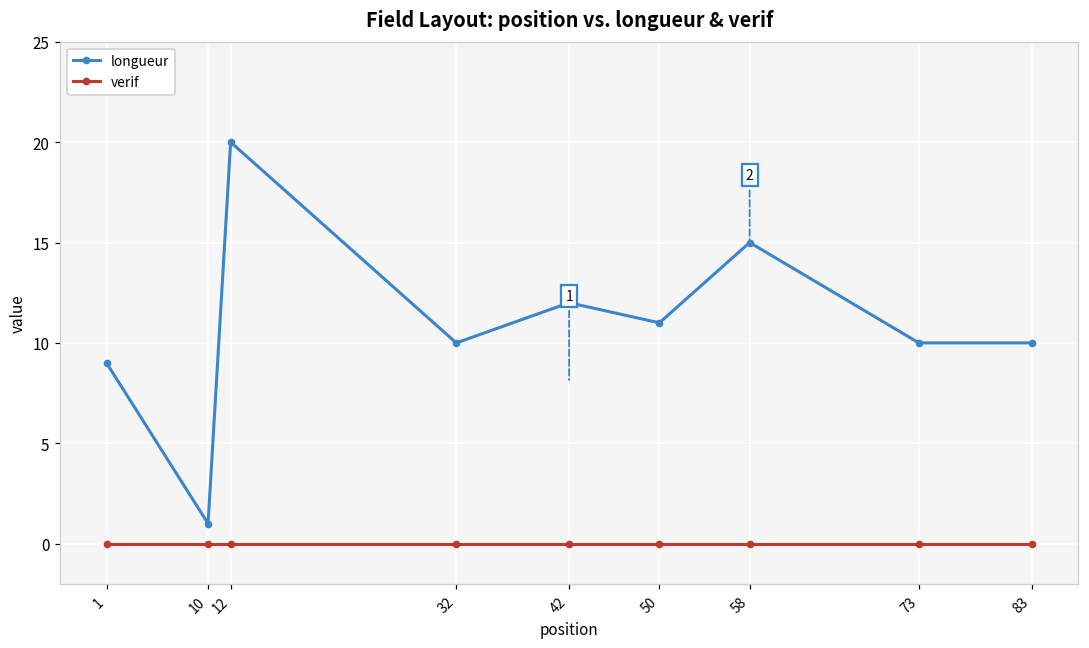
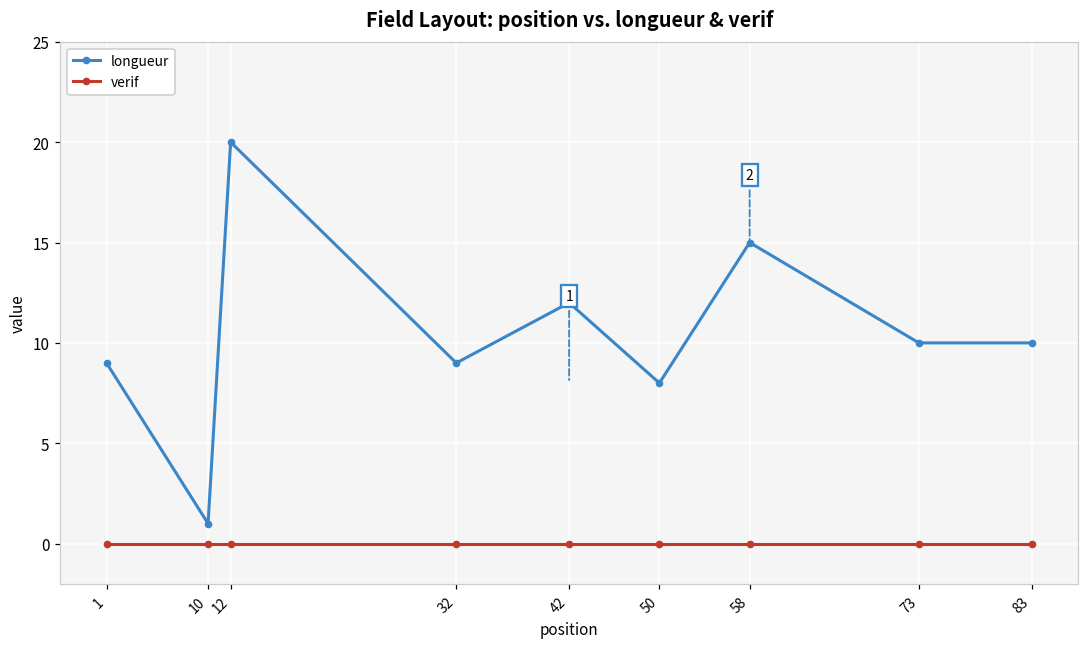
longueur, 32: 10 -> 9
longueur, 50: 11 -> 8
